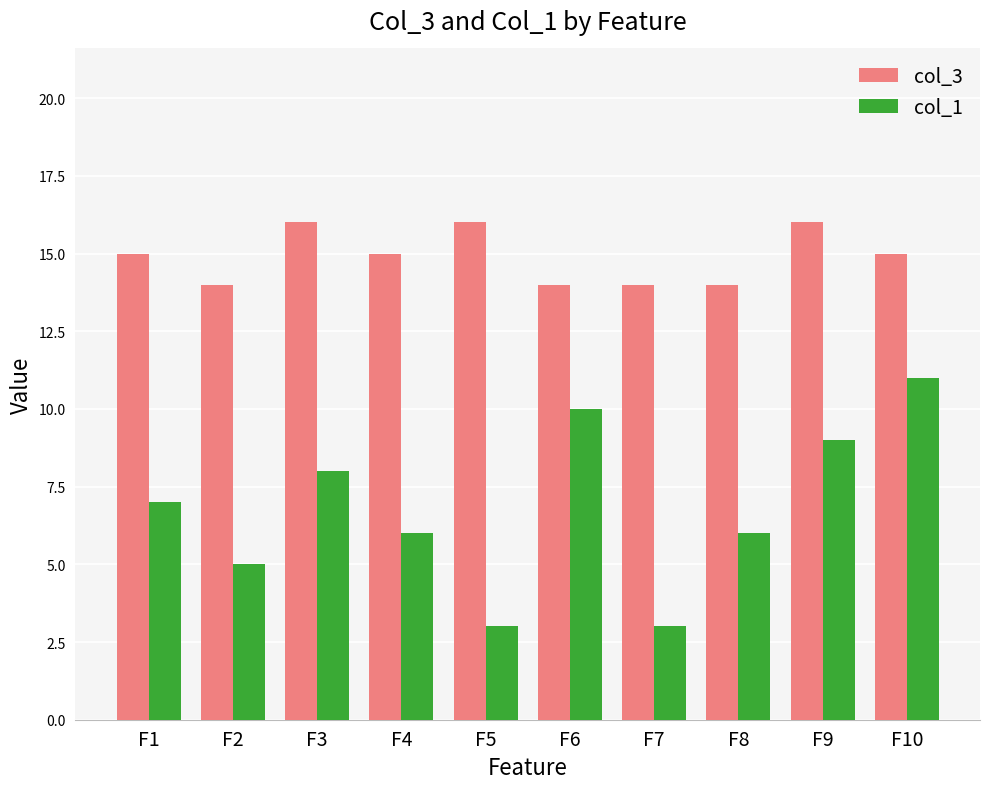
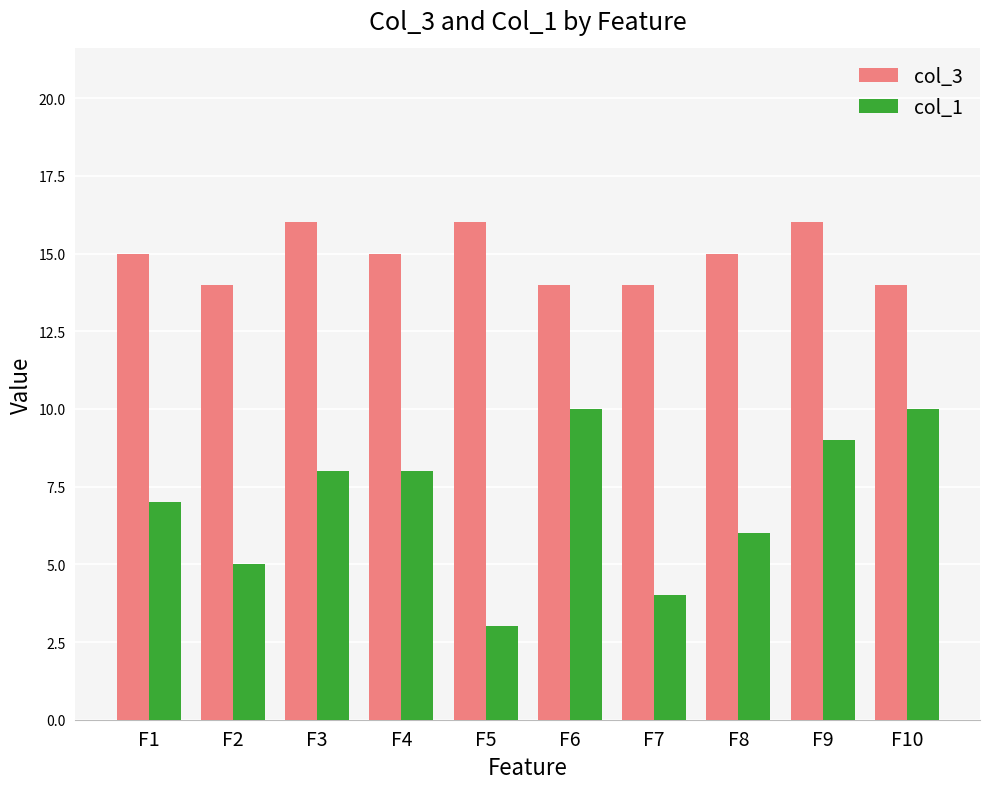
col_1, F4: 6 -> 8
col_1, F7: 3 -> 4
col_3, F8: 14 -> 15
col_3, F10: 15 -> 14
col_1, F10: 11 -> 10
